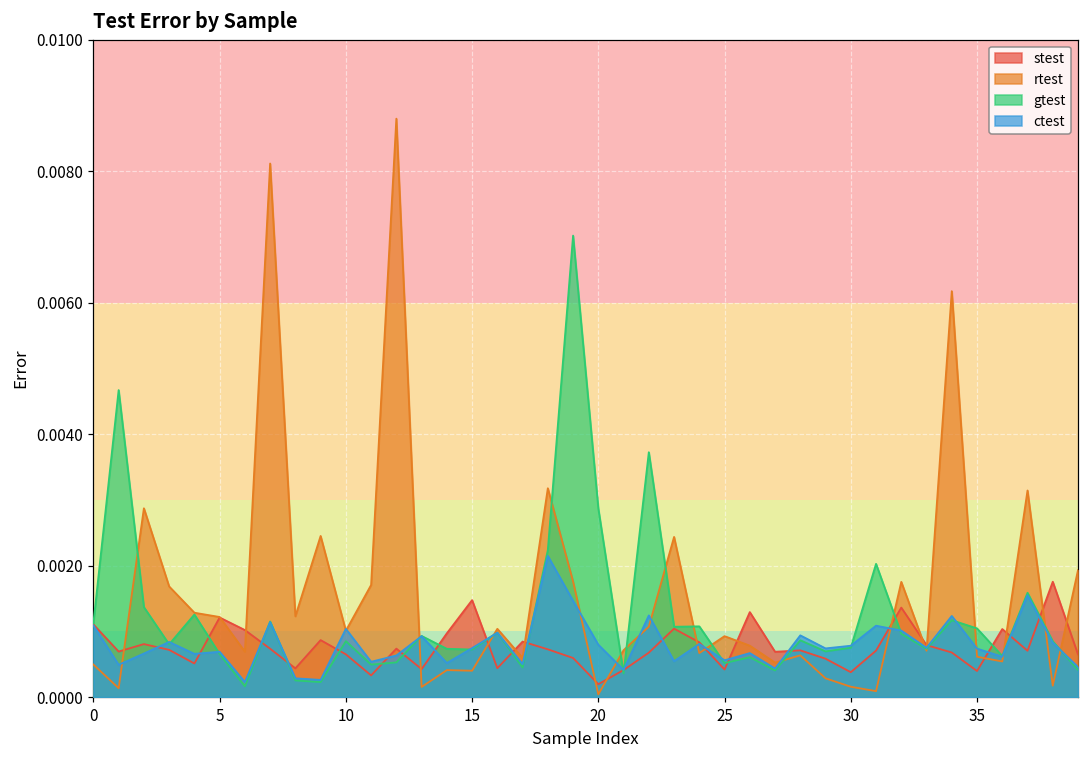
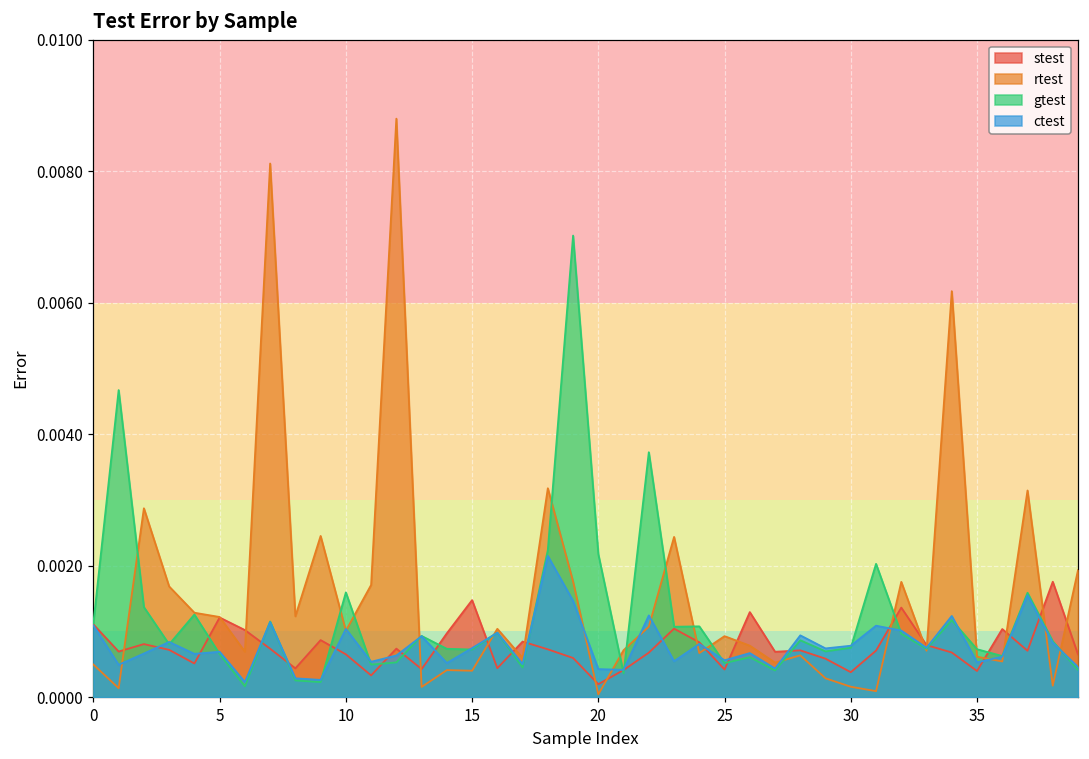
gtest, 10: 0.0009 -> 0.0016
gtest, 20: 0.0029 -> 0.0022
ctest, 20: 0.0008 -> 0.0004
gtest, 35: 0.0010 -> 0.0007
ctest, 35: 0.0007 -> 0.0005
